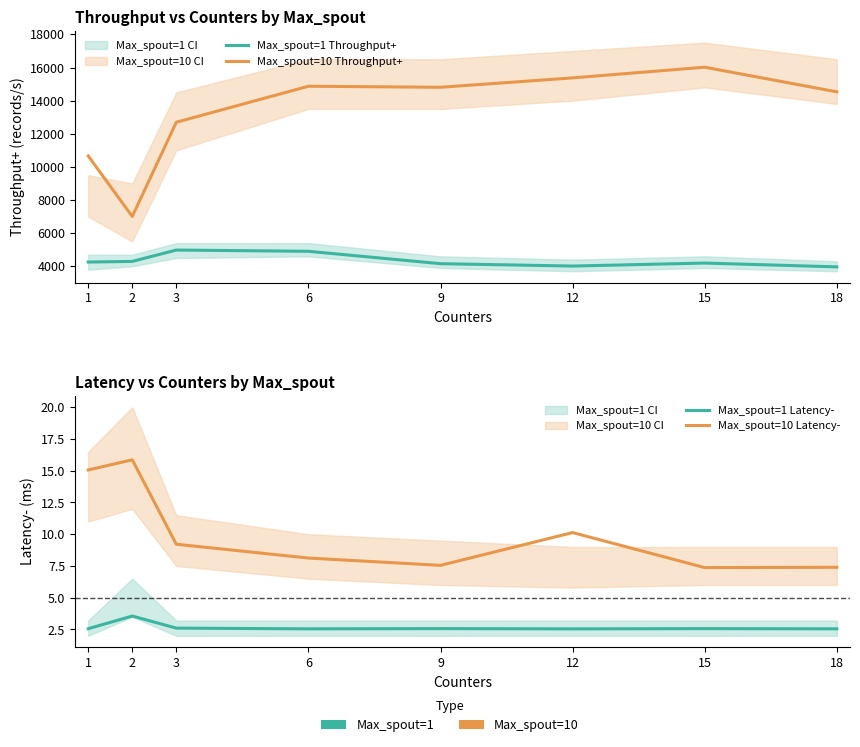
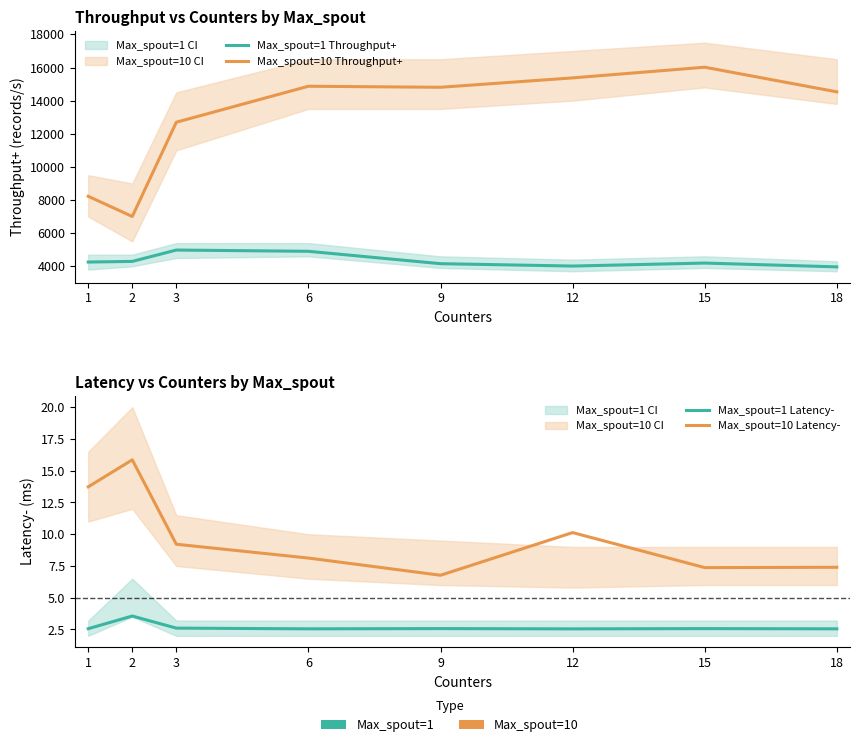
Throughput vs Counters by Max_spout, Max_spout=10 Throughput+, 1: 10700 -> 8200
Latency vs Counters by Max_spout, Max_spout=10 Latency-, 1: 15.1 -> 13.7
Latency vs Counters by Max_spout, Max_spout=10 Latency-, 9: 7.5 -> 6.8
